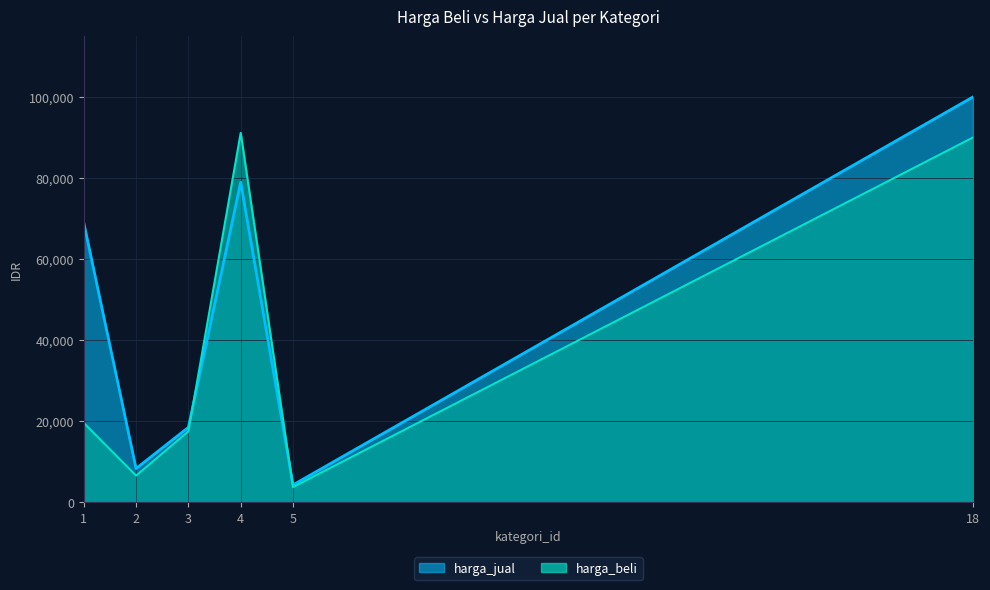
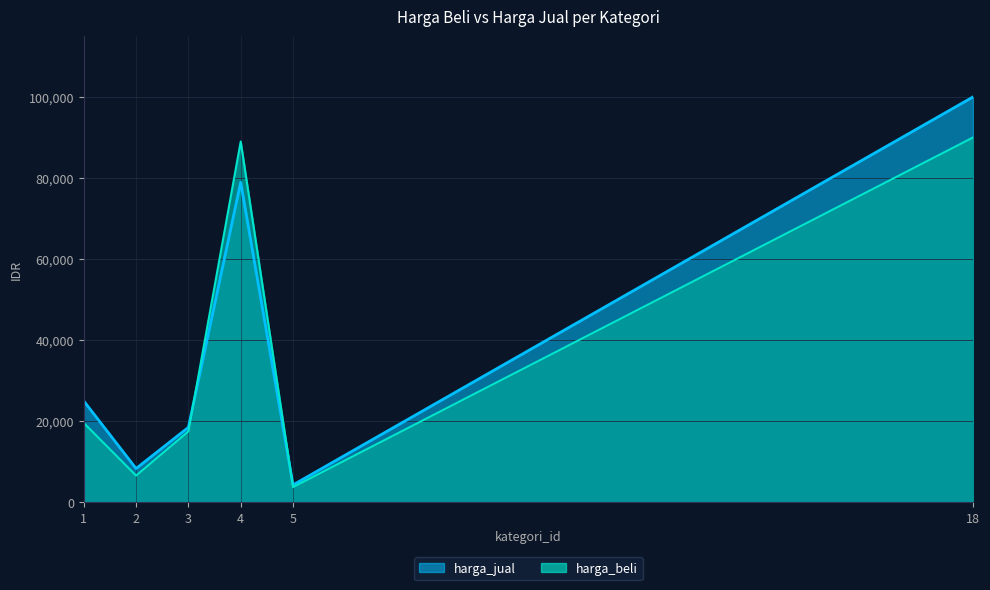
harga_jual, 1: 69,000 -> 25,000
harga_beli, 4: 91,000 -> 89,000
